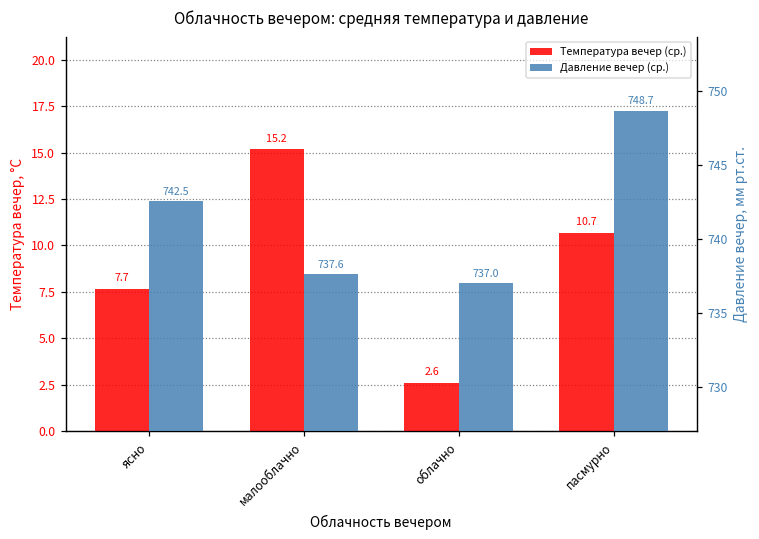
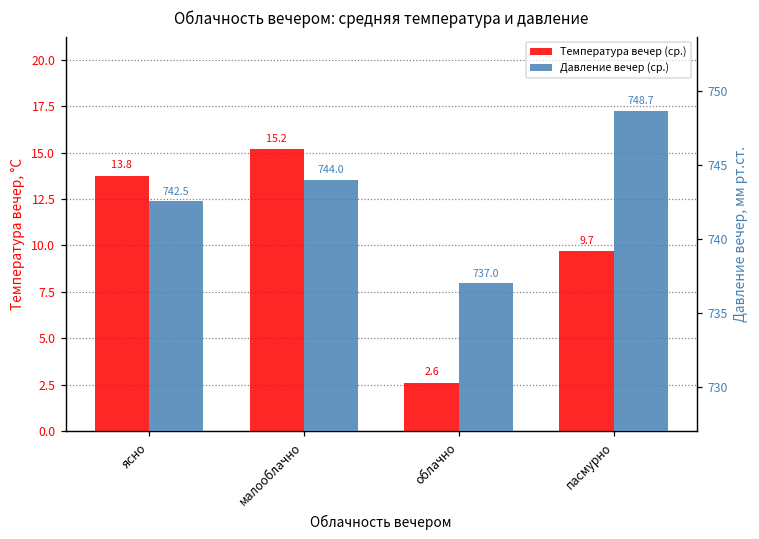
Температура вечер (ср.), ясно: 7.7 -> 13.8
Температура вечер (ср.), пасмурно: 10.7 -> 9.7
Давление вечер (ср.), малооблачно: 737.6 -> 744.0
